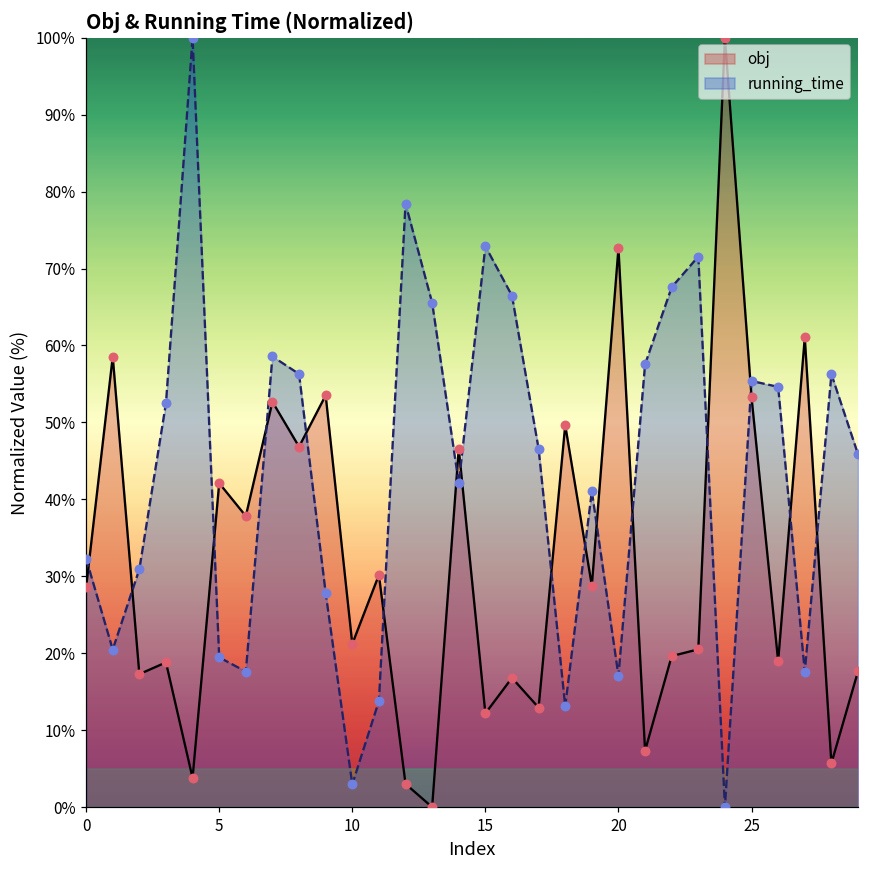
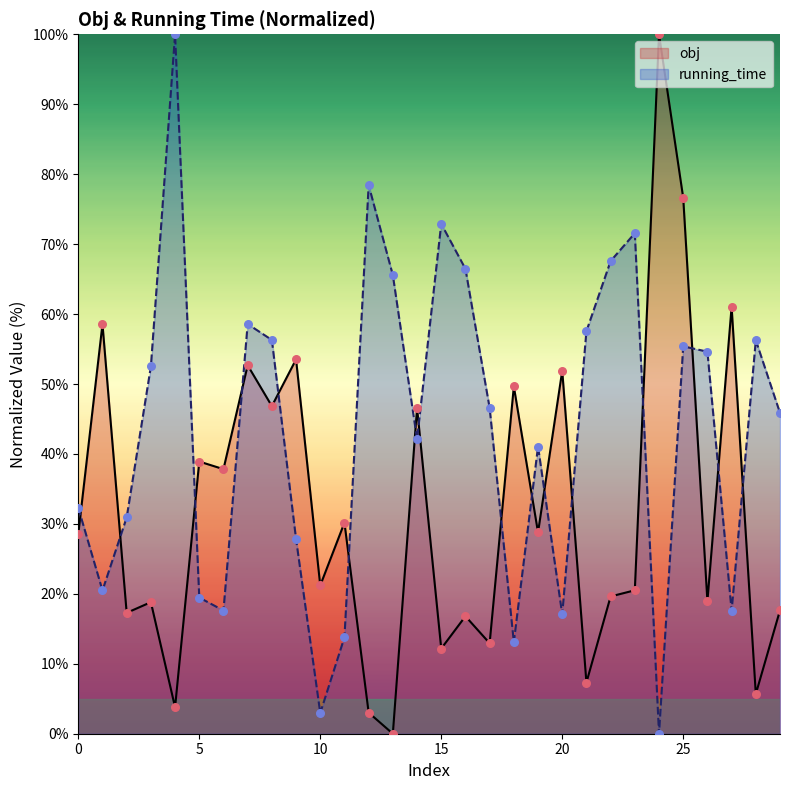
obj, 5: 42% -> 39%
obj, 20: 73% -> 52%
obj, 25: 53% -> 77%
